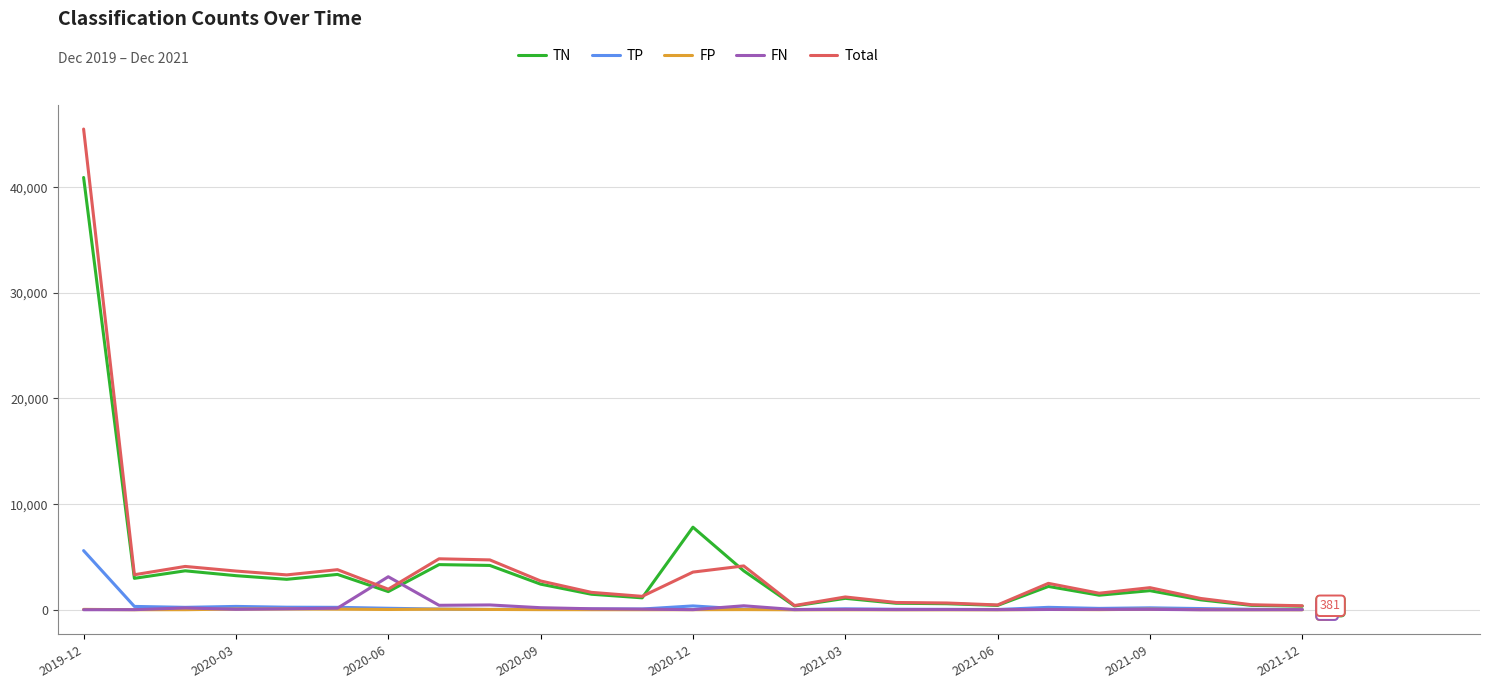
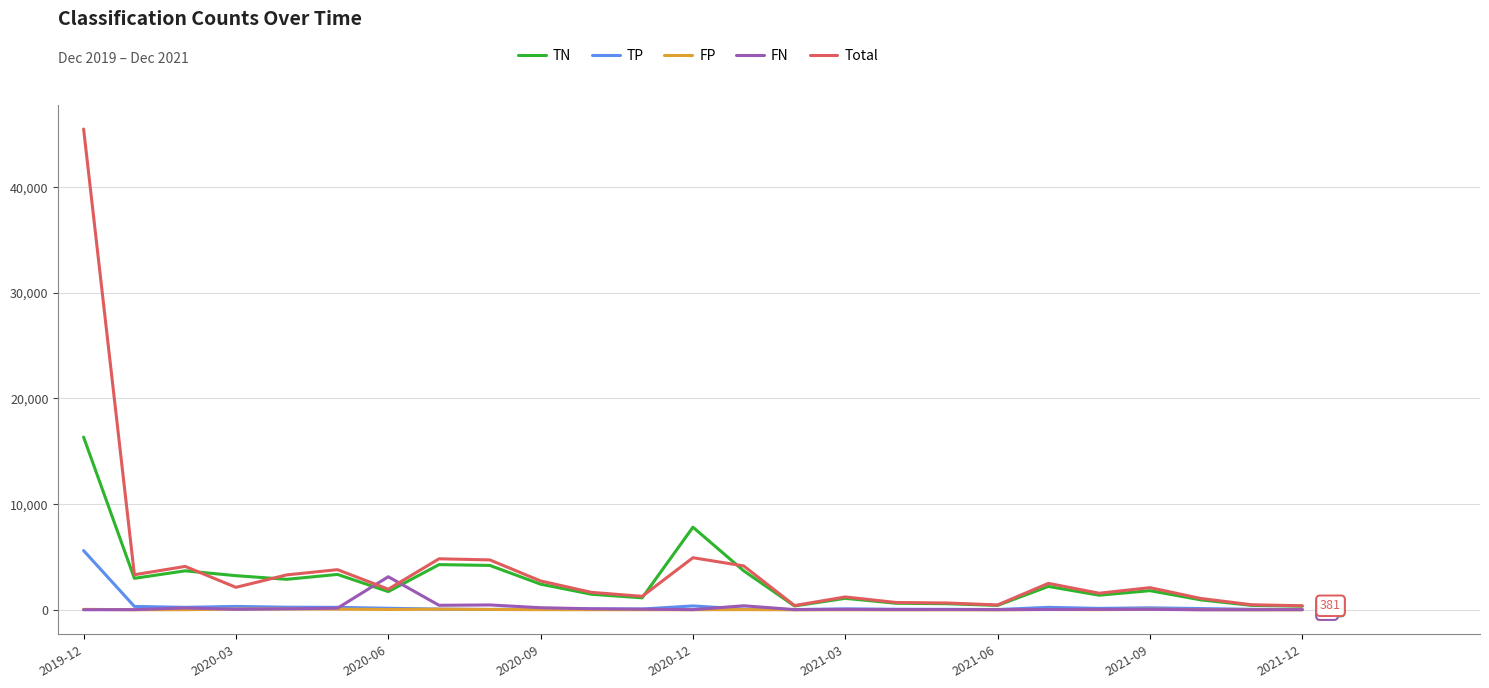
TN, 2019-12: 40,900 -> 16,300
Total, 2020-03: 3,700 -> 2,100
Total, 2020-12: 3,600 -> 4,900
